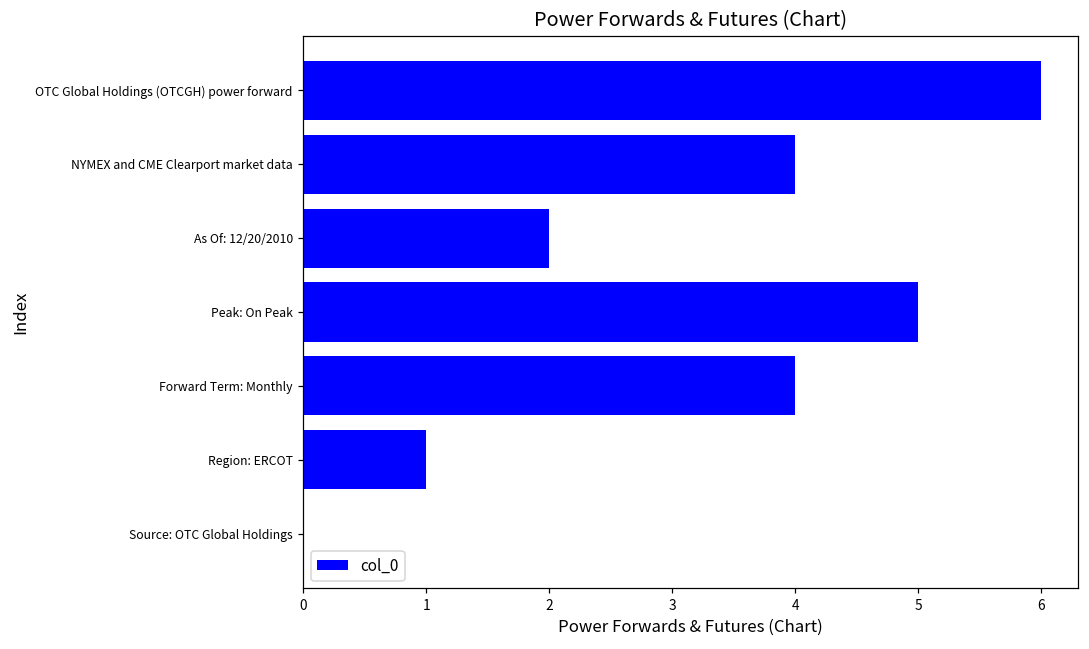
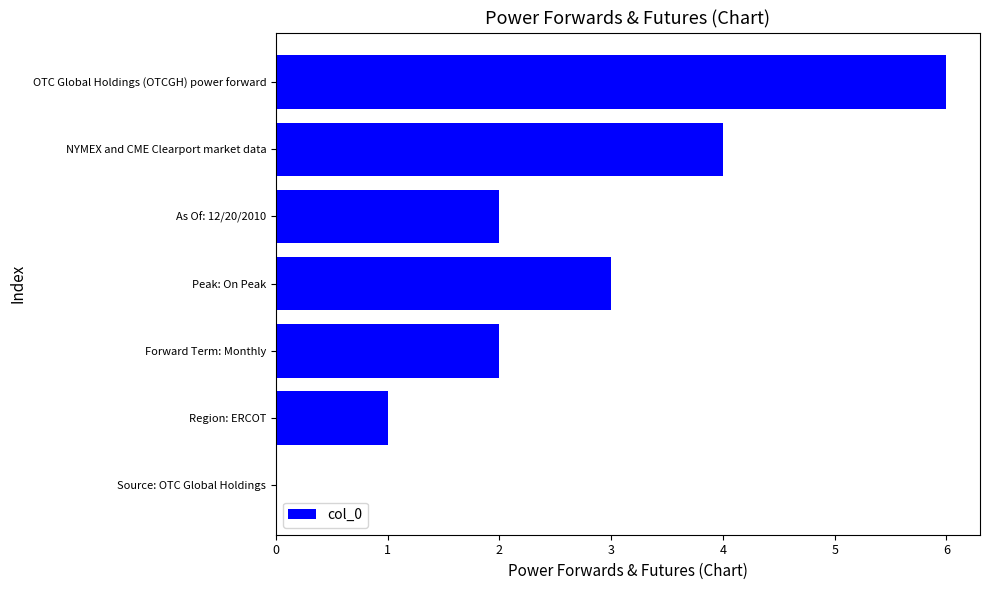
Peak: On Peak: 5 -> 3
Forward Term: Monthly: 4 -> 2
